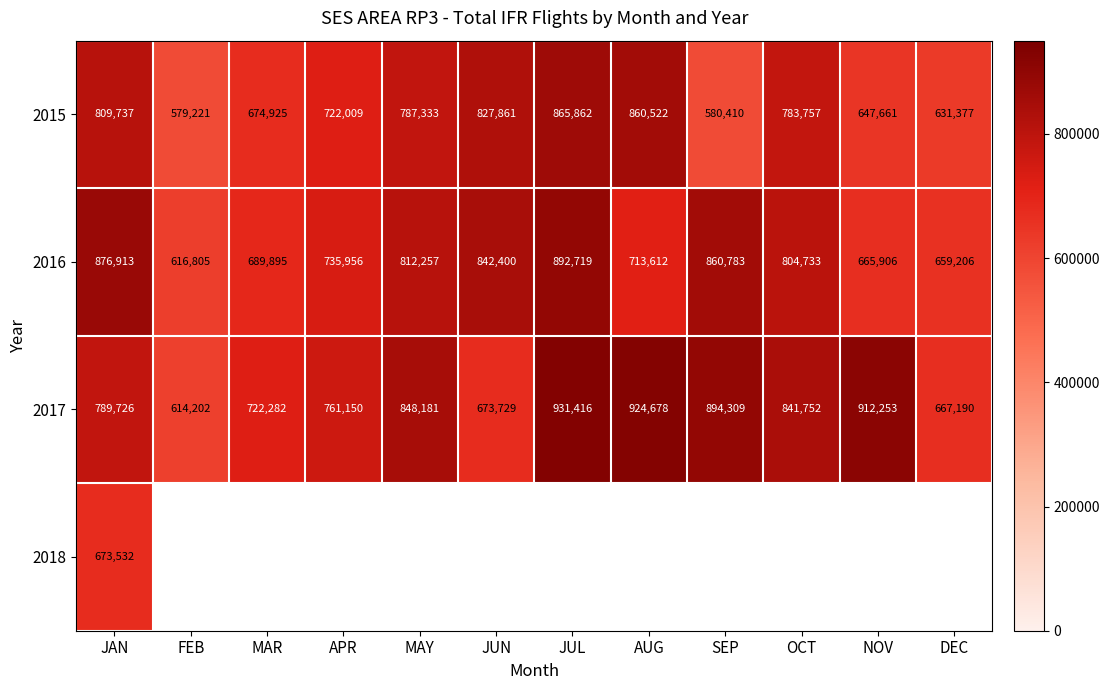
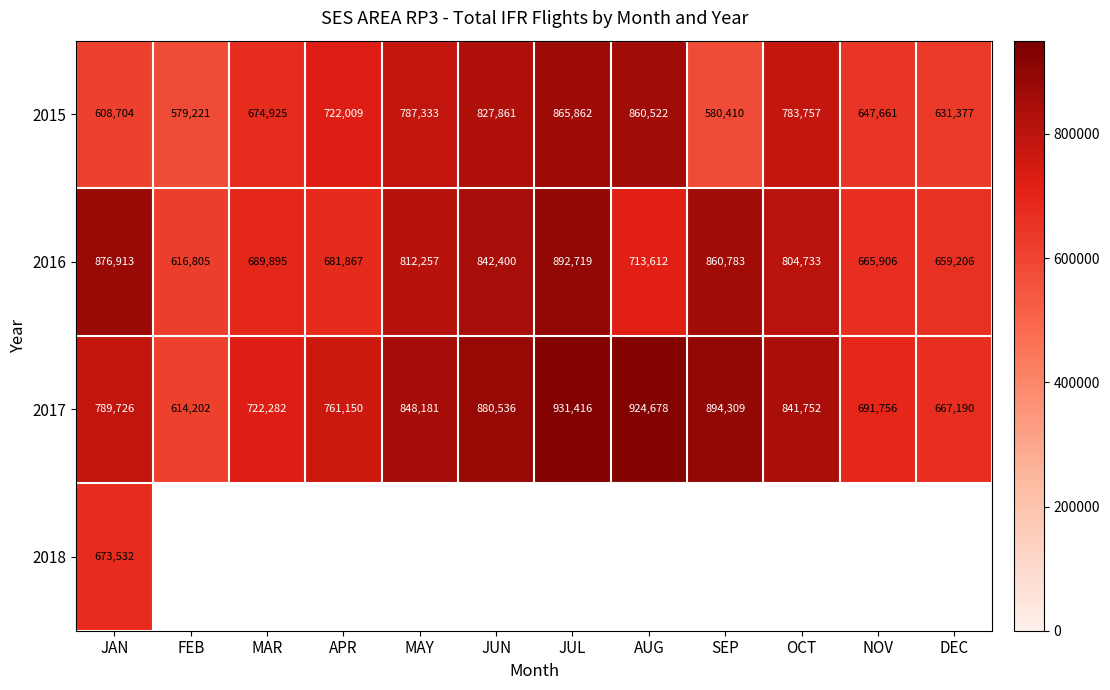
2015, JAN: 809,737 -> 608,704
2016, APR: 735,956 -> 681,867
2017, JUN: 673,729 -> 880,536
2017, NOV: 912,253 -> 691,756
